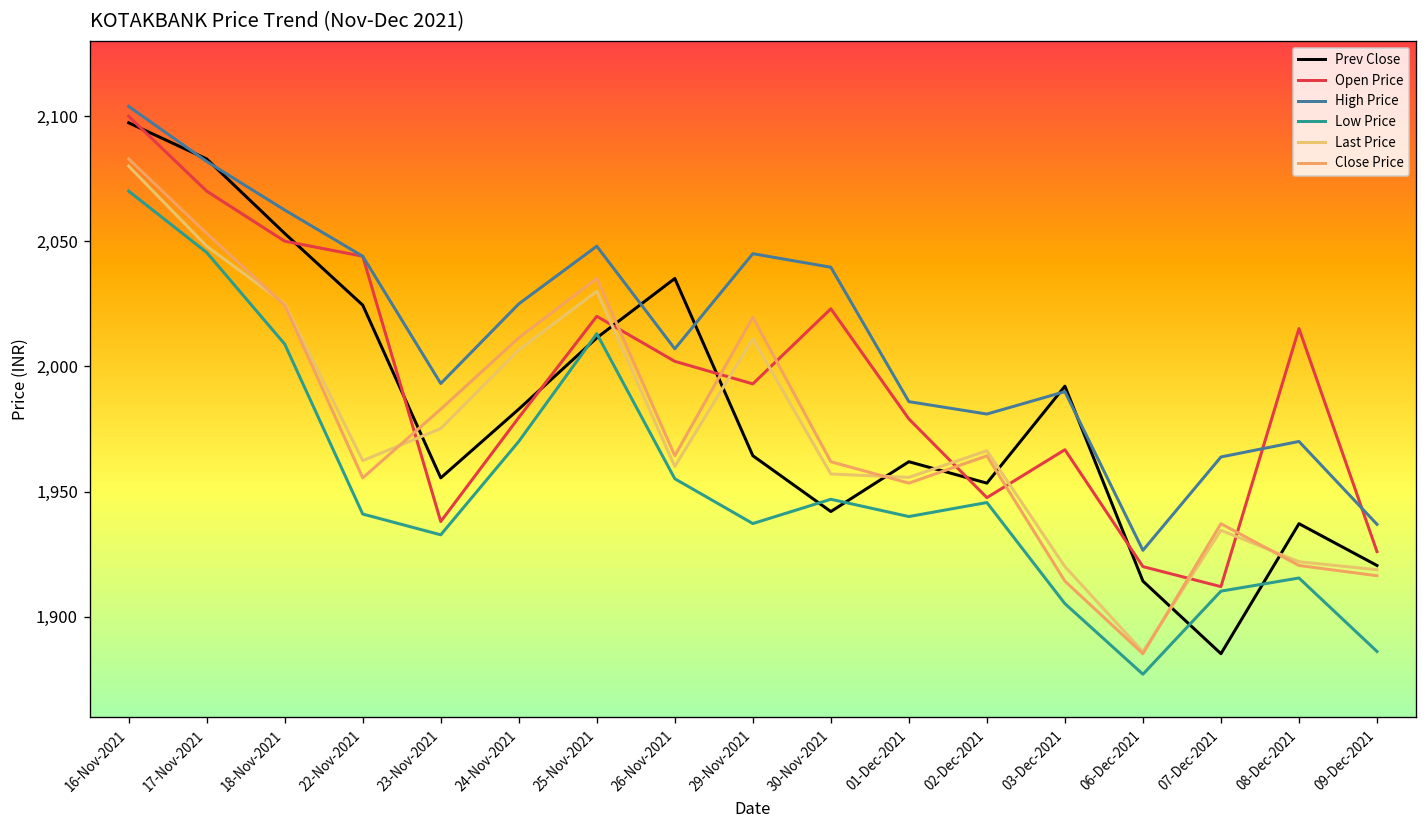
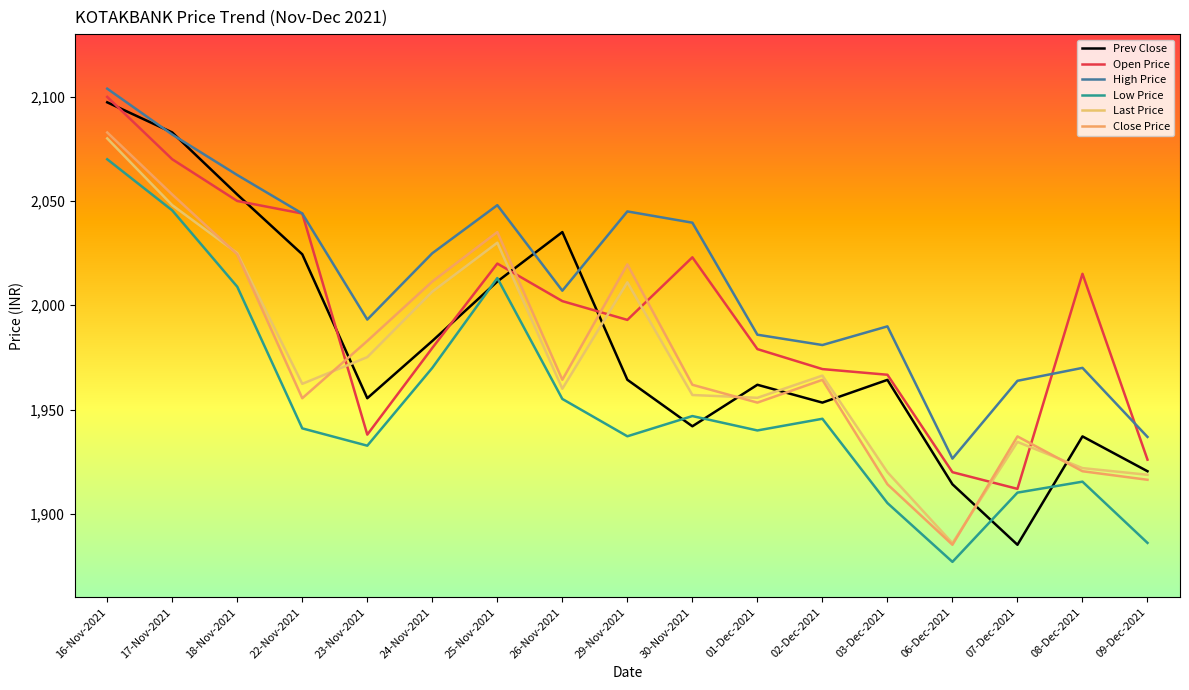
Open Price, 02-Dec-2021: 1,948 -> 1,969
Prev Close, 03-Dec-2021: 1,992 -> 1,964
